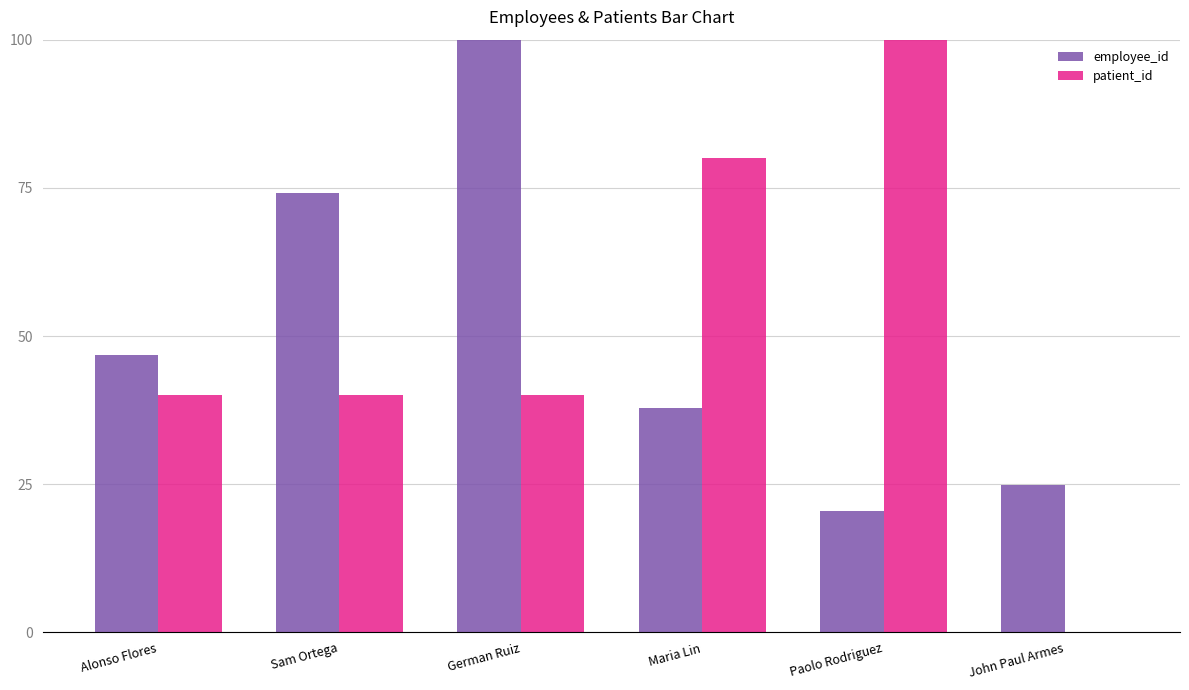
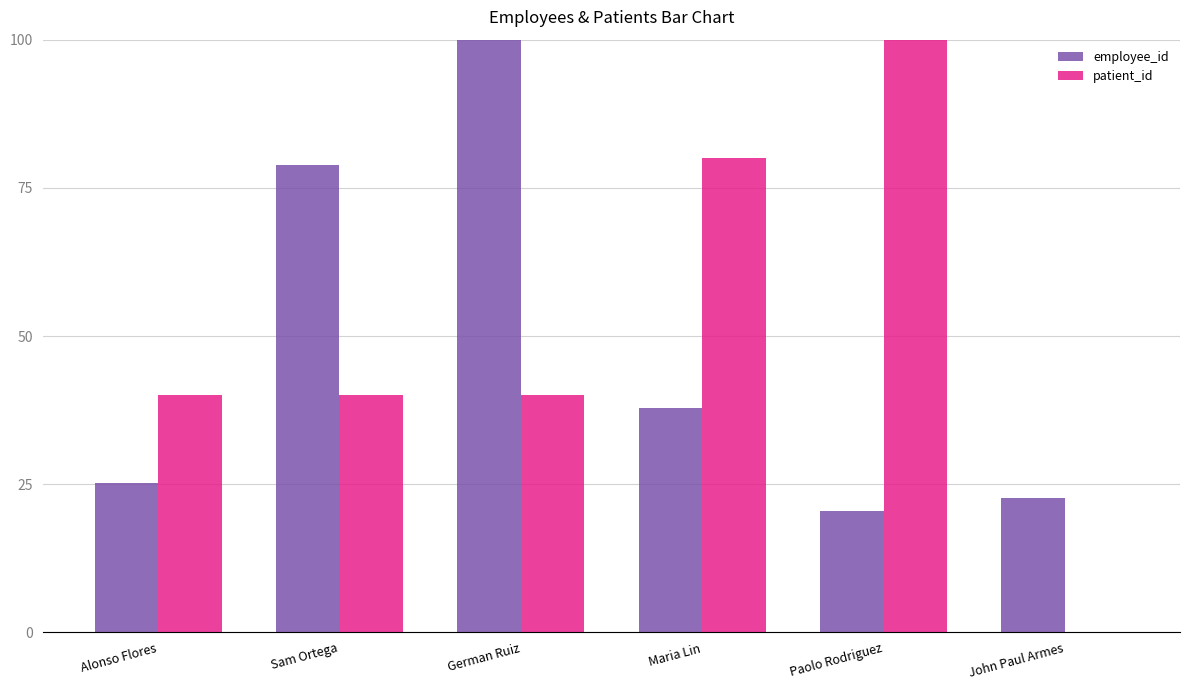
employee_id, Alonso Flores: 47 -> 25
employee_id, Sam Ortega: 74 -> 79
employee_id, John Paul Armes: 25 -> 23
